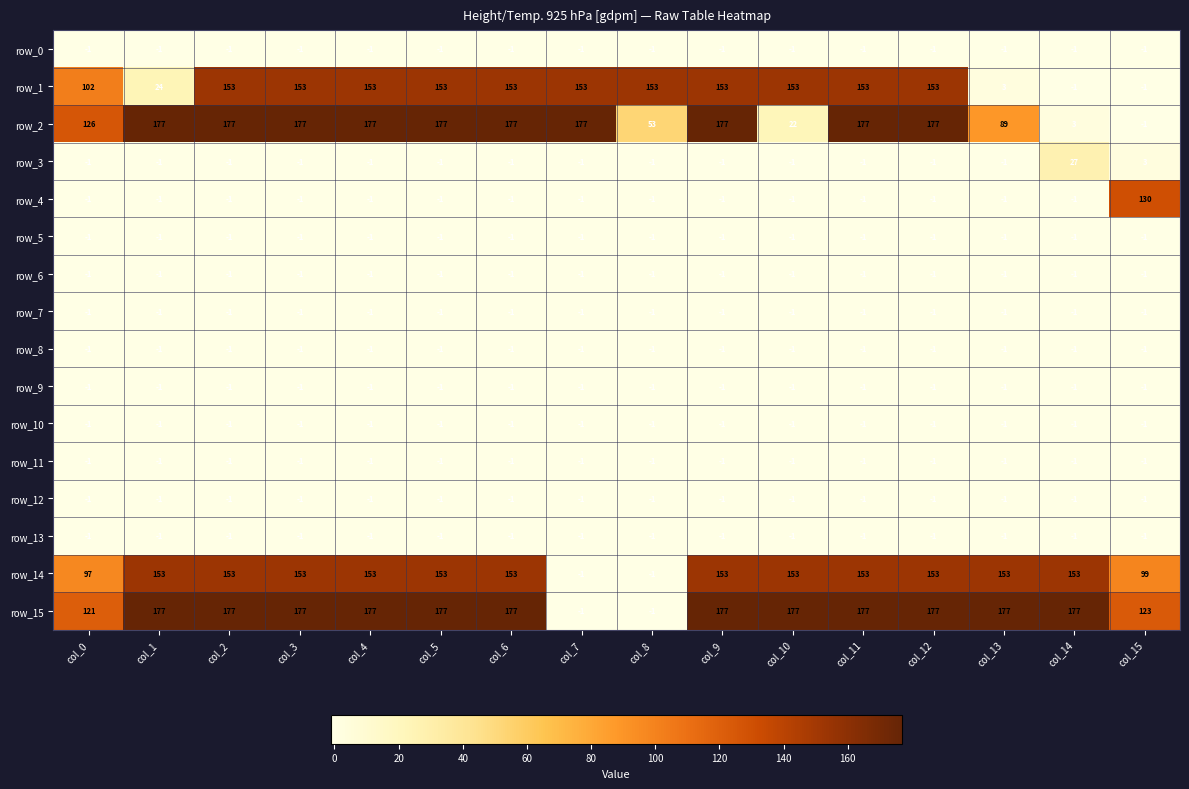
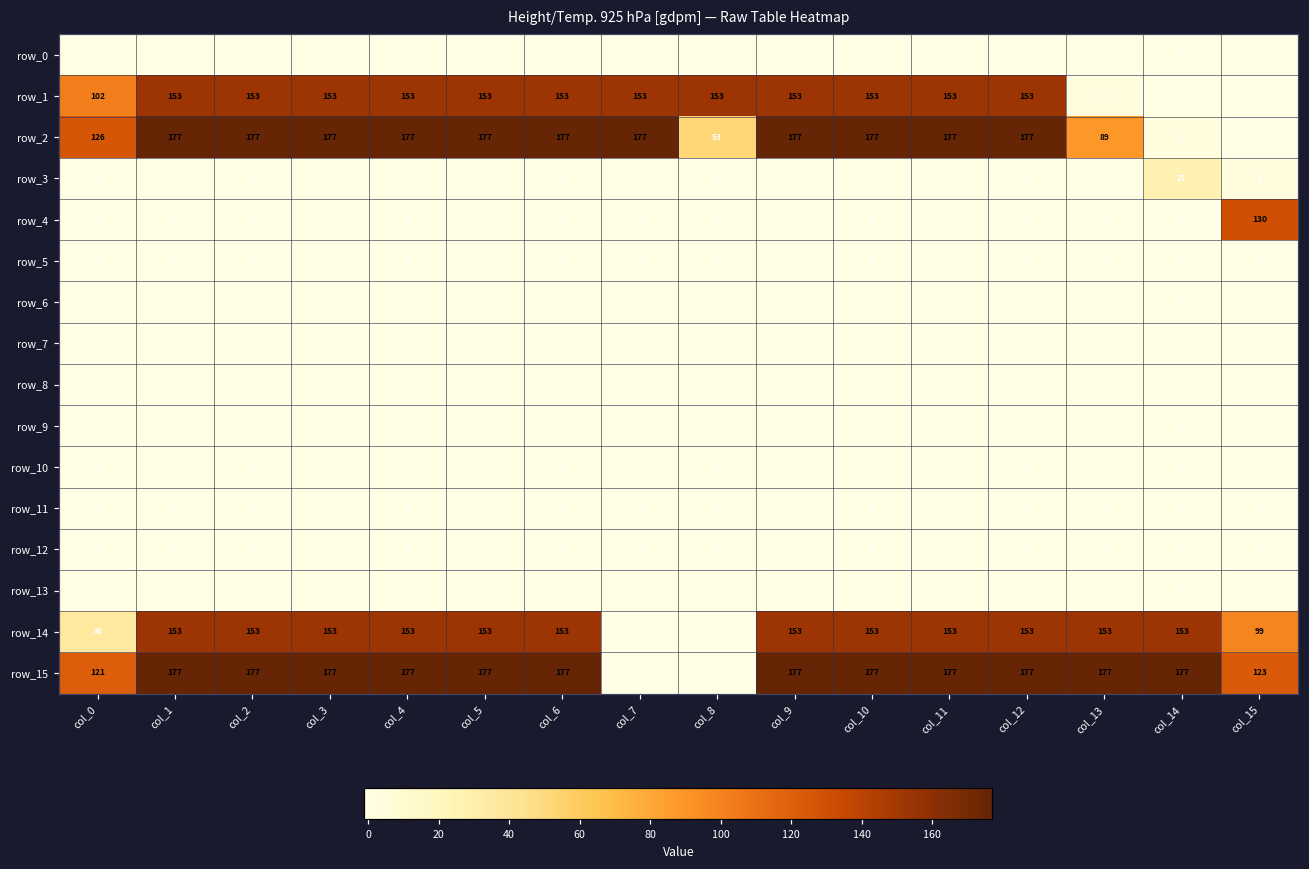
row_1, col_1: 24 -> 153
row_2, col_10: 22 -> 177
row_14, col_0: 97 -> 36
